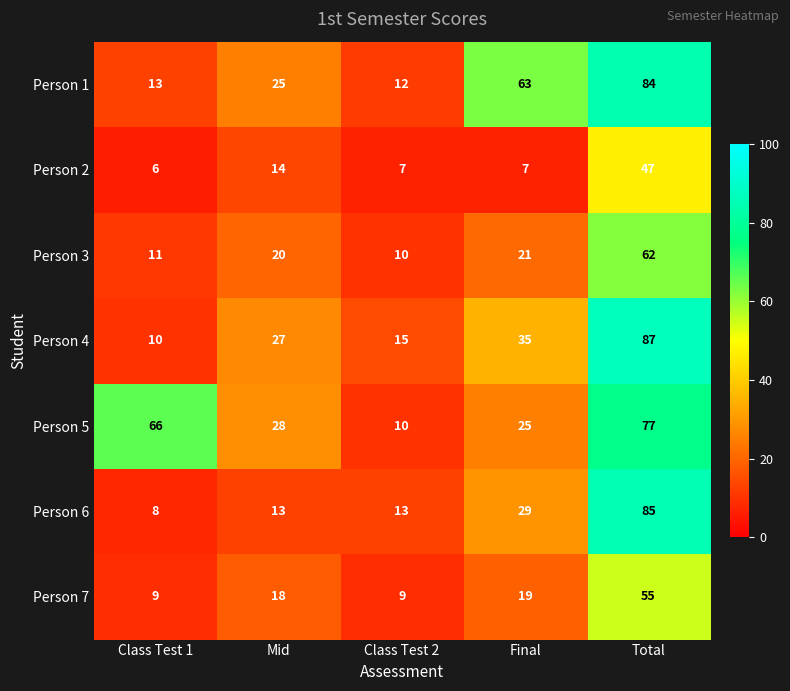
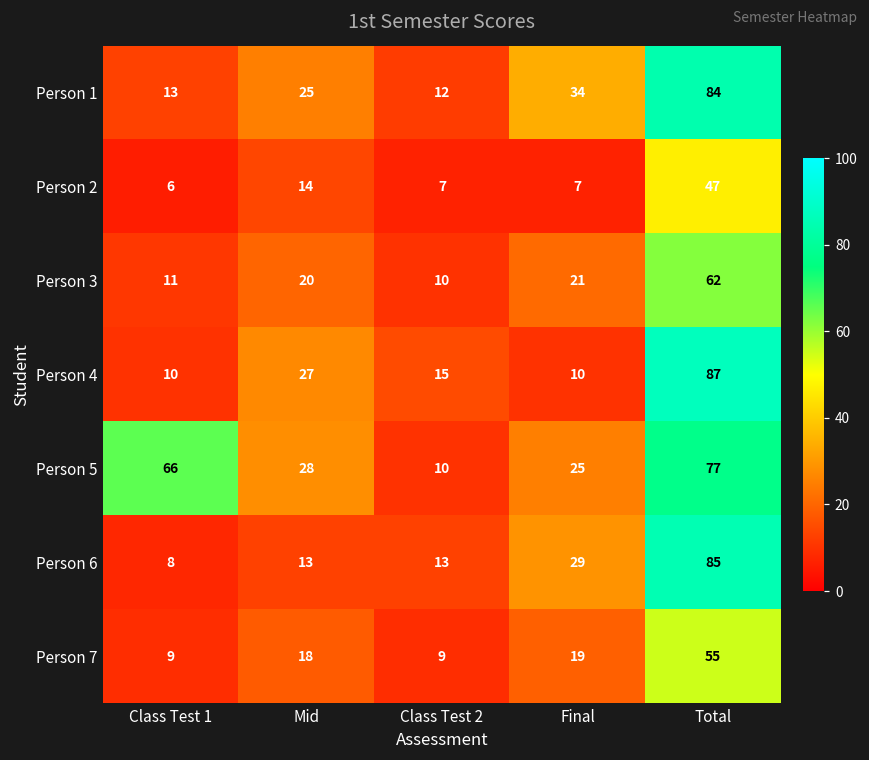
Person 1, Final: 63 -> 34
Person 4, Final: 35 -> 10
